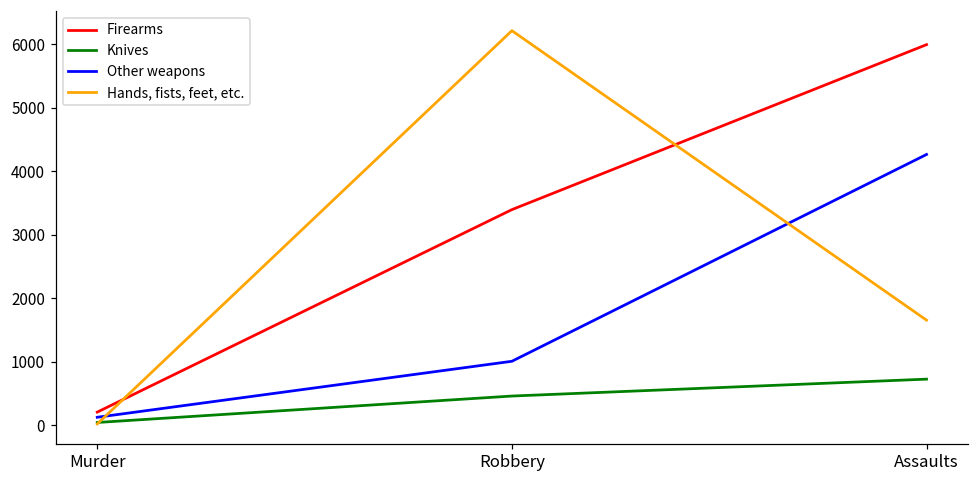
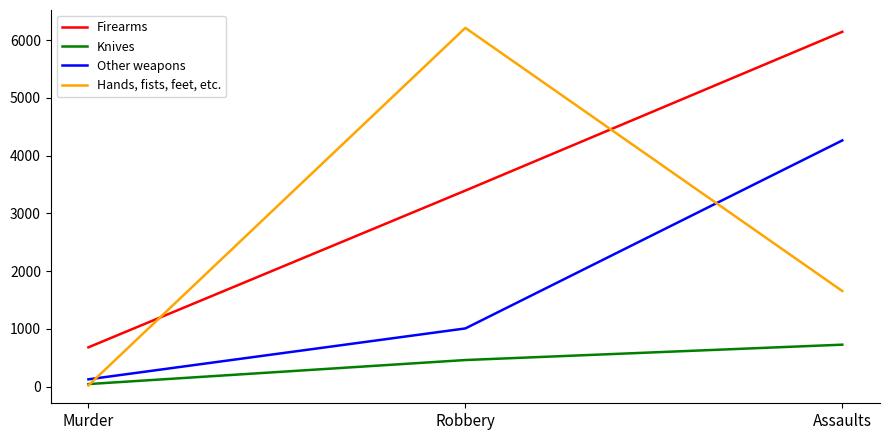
Firearms, Murder: 200 -> 700
Firearms, Assaults: 6000 -> 6100
